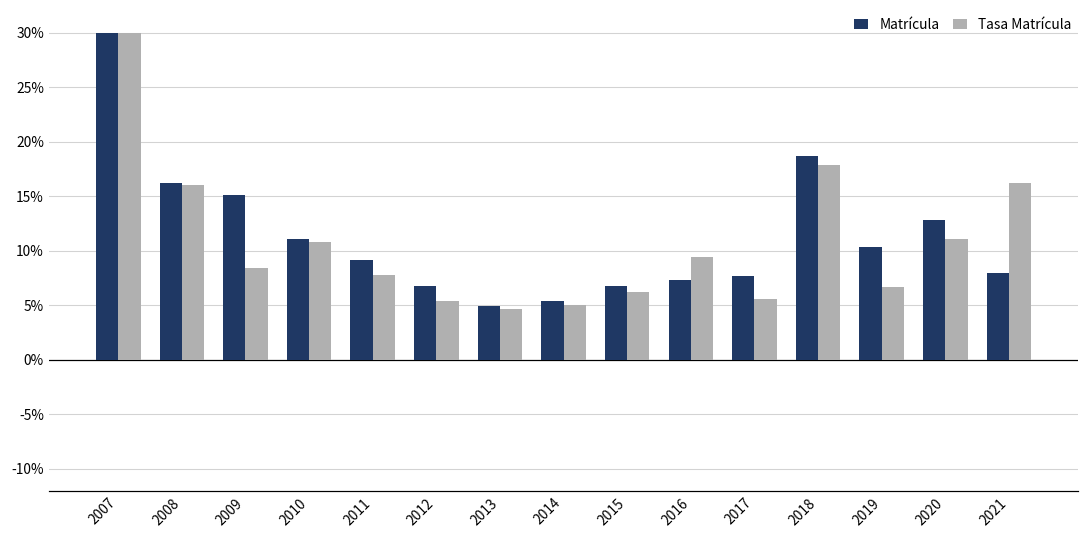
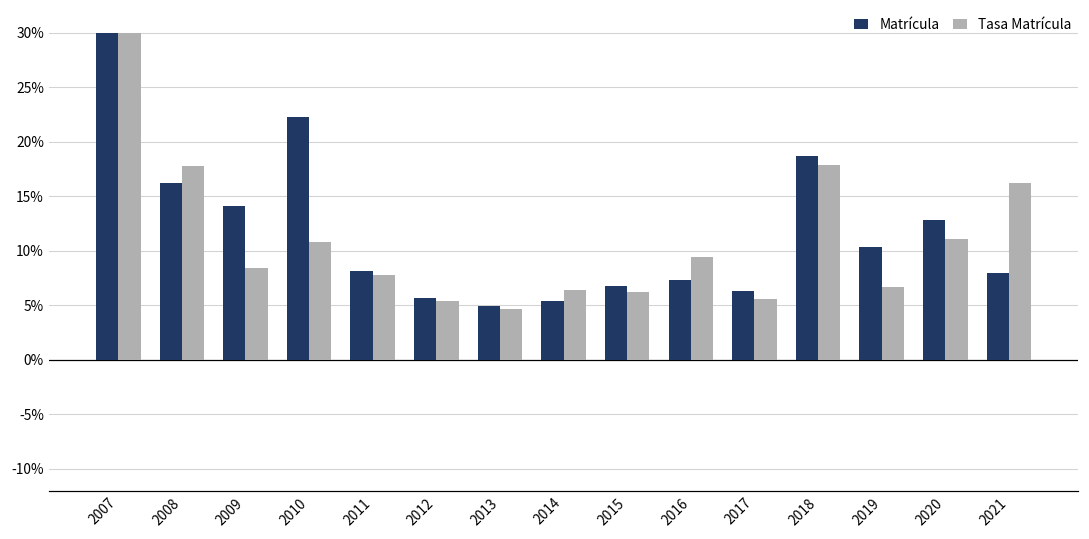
Tasa Matrícula, 2008: 16% -> 18%
Matrícula, 2009: 15% -> 14%
Matrícula, 2010: 11% -> 22%
Matrícula, 2011: 9% -> 8%
Matrícula, 2012: 7% -> 6%
Tasa Matrícula, 2014: 5% -> 6%
Matrícula, 2017: 8% -> 6%
